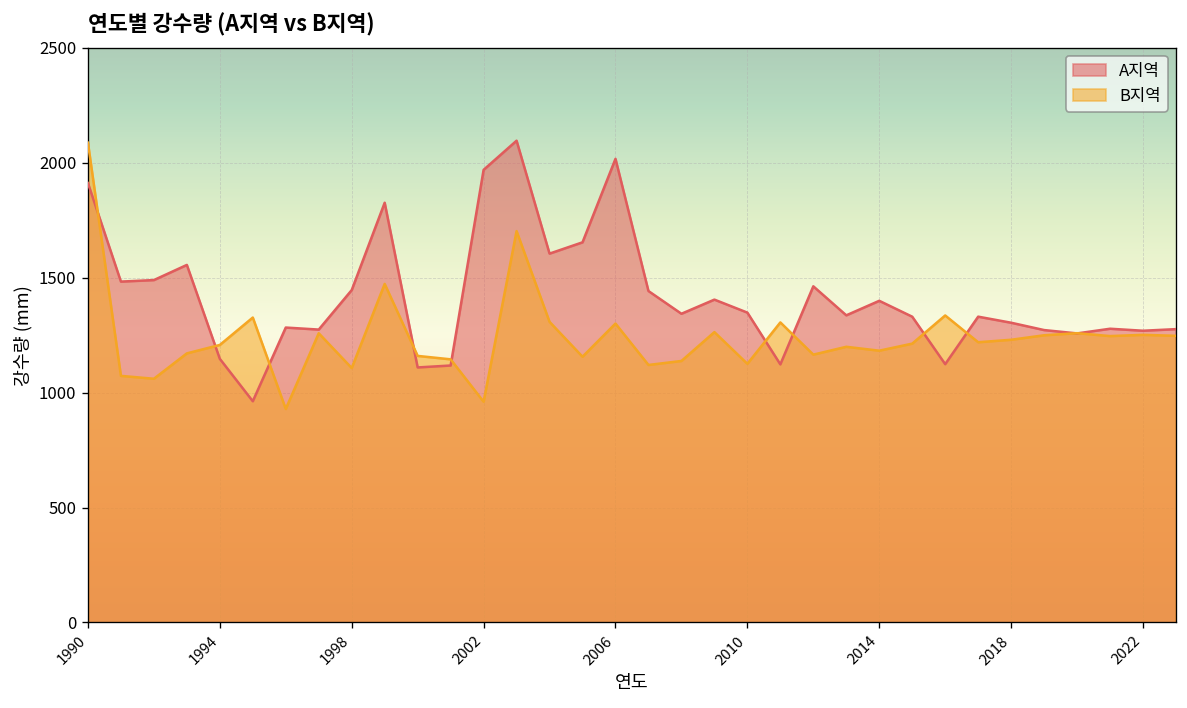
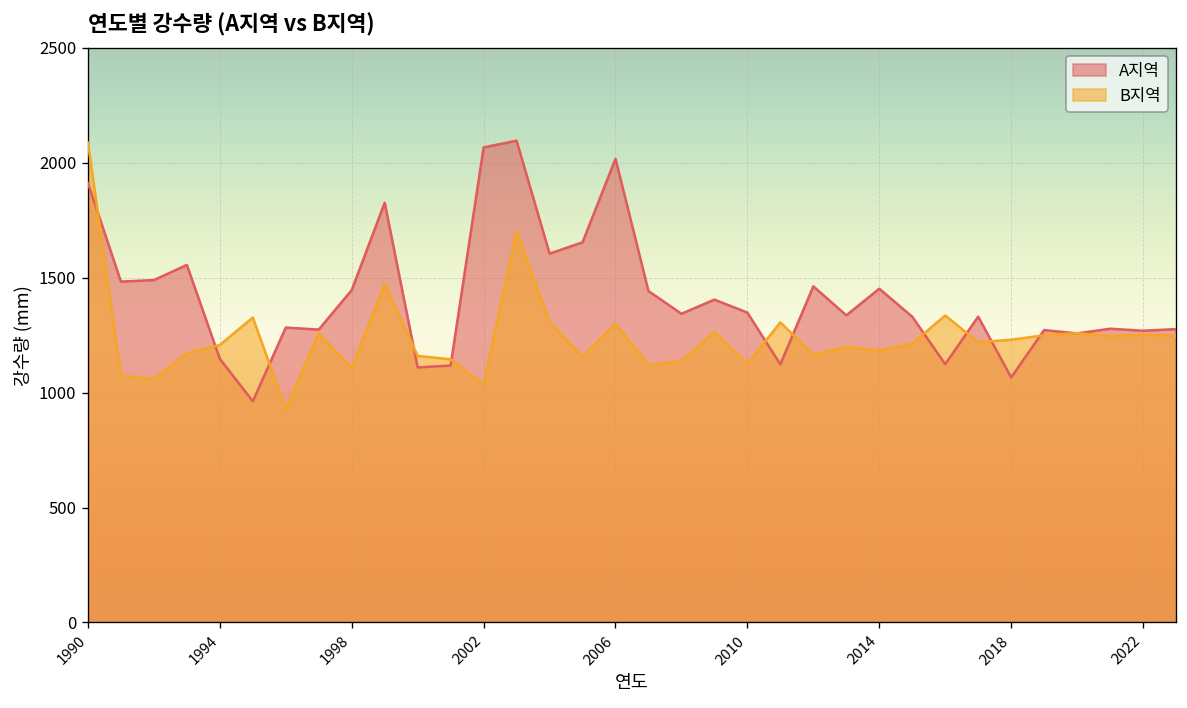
A지역, 2002: 1970 -> 2070
B지역, 2002: 960 -> 1030
A지역, 2014: 1400 -> 1450
A지역, 2018: 1300 -> 1070
